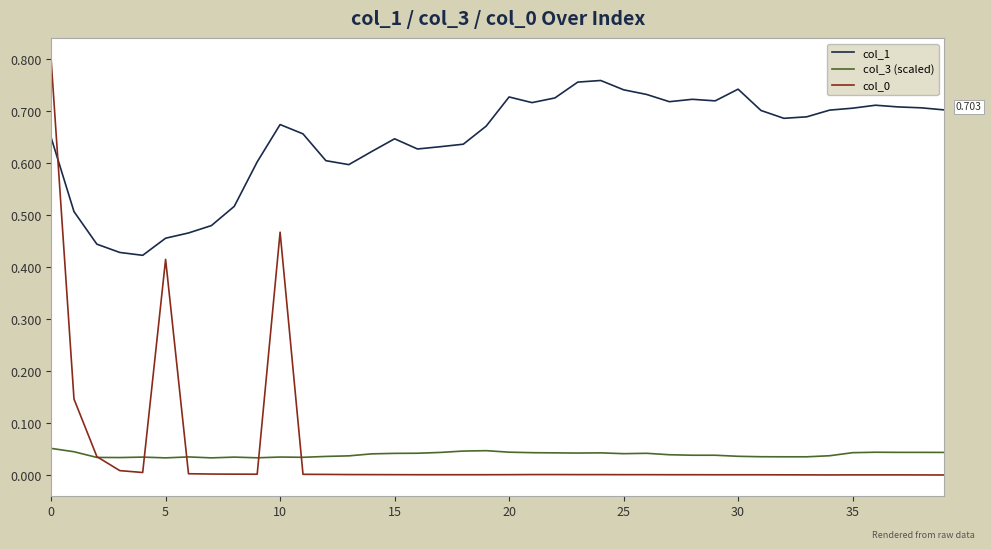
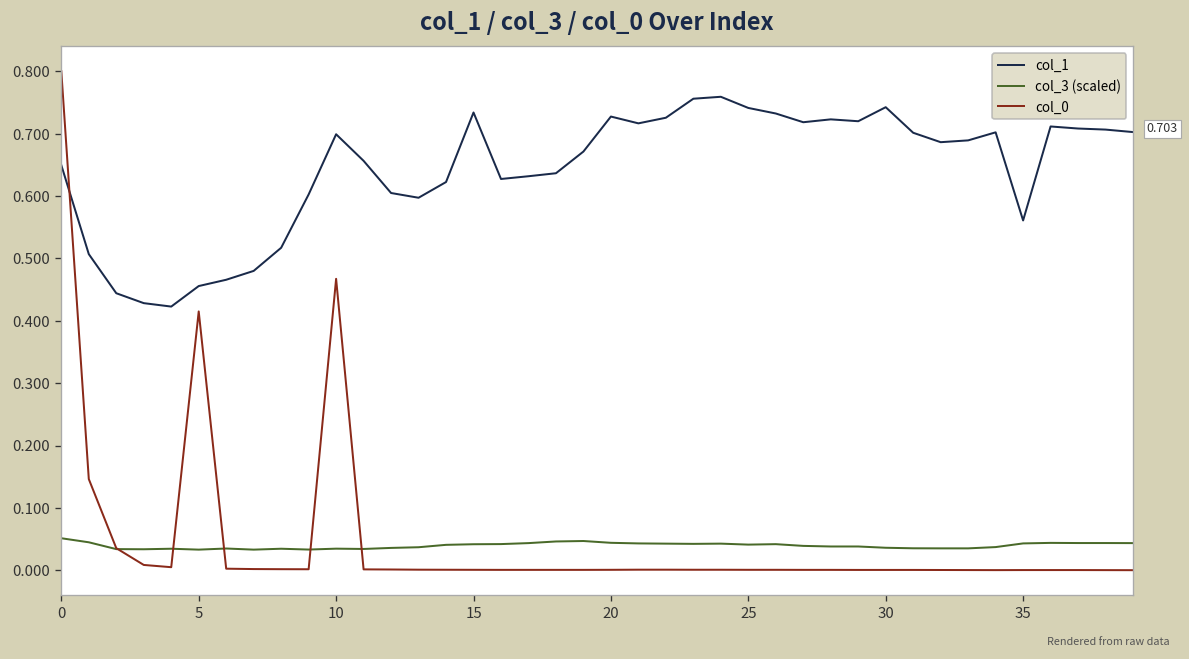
col_1, 10: 0.67 -> 0.70
col_1, 15: 0.65 -> 0.73
col_1, 35: 0.71 -> 0.56
